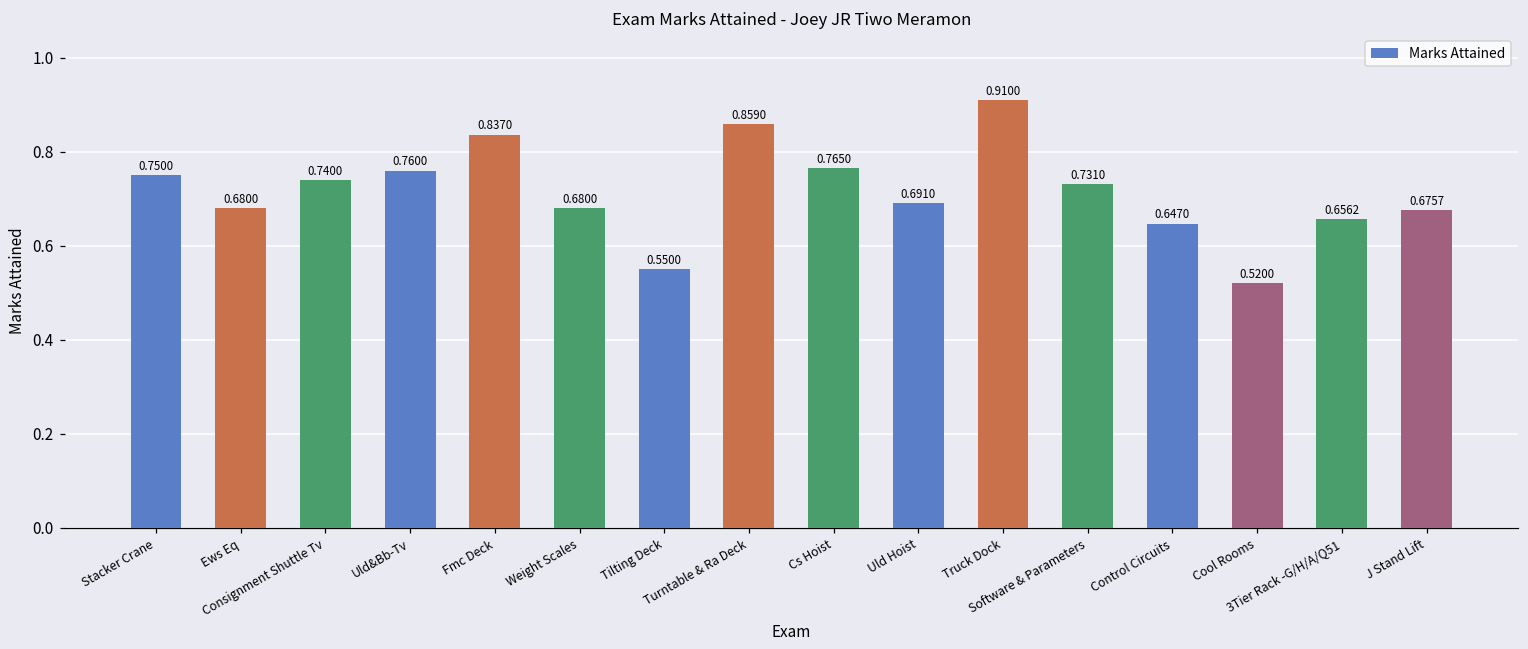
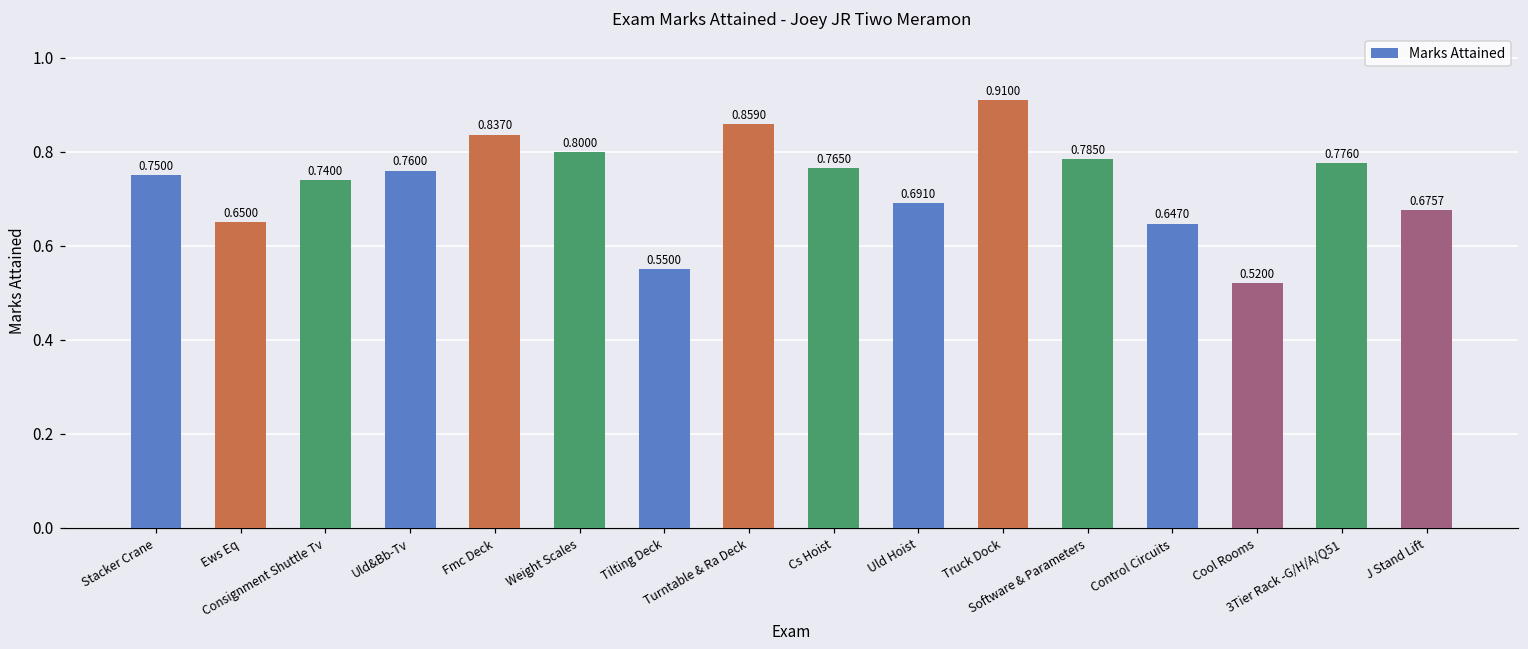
Ews Eq: 0.6800 -> 0.6500
Weight Scales: 0.6800 -> 0.8000
Software & Parameters: 0.7310 -> 0.7850
3Tier Rack -G/H/A/Q51: 0.6562 -> 0.7760
